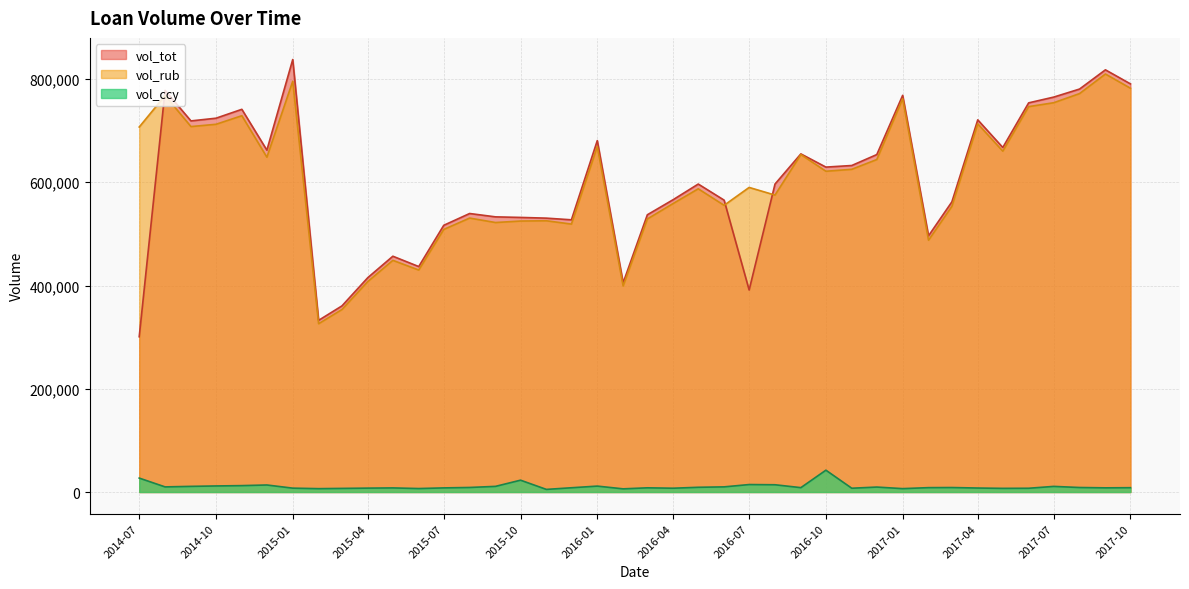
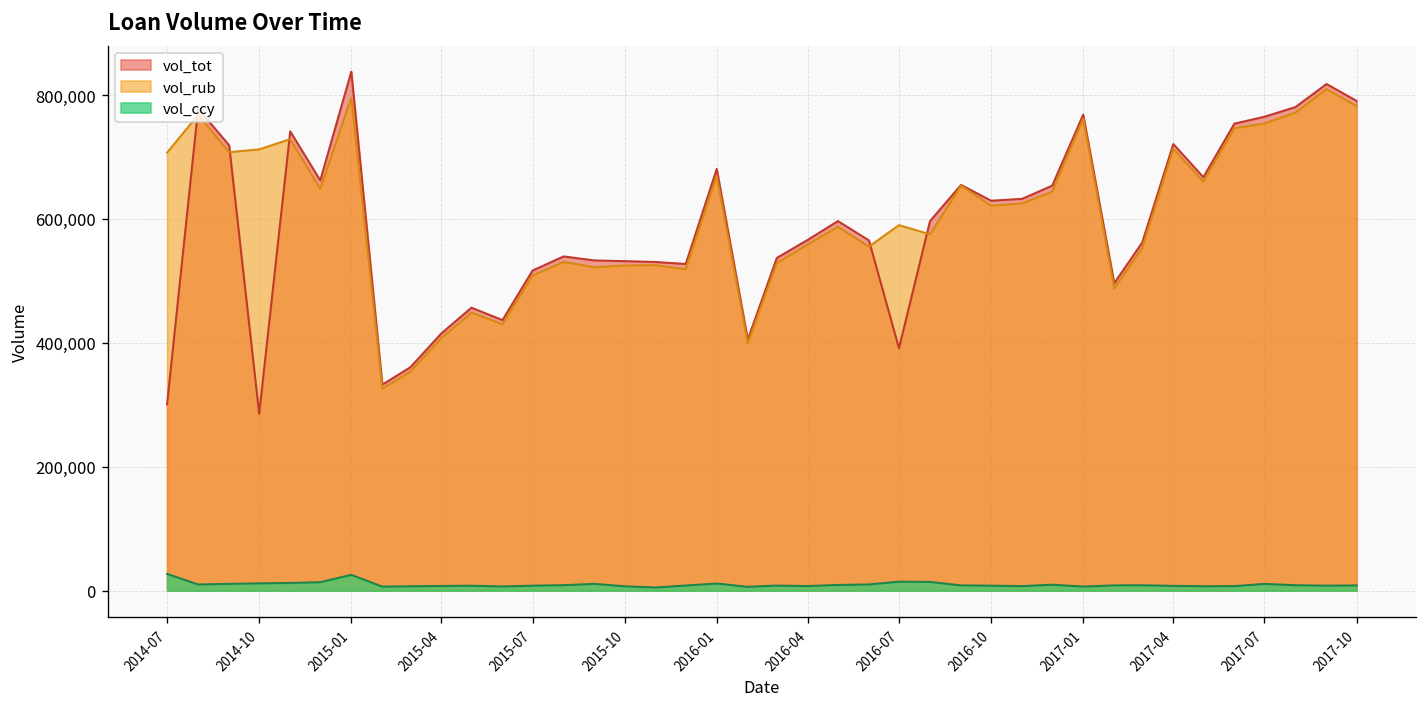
vol_tot, 2014-10: 720,000 -> 290,000
vol_ccy, 2015-01: 10,000 -> 30,000
vol_ccy, 2015-10: 20,000 -> 10,000
vol_ccy, 2016-10: 40,000 -> 10,000
